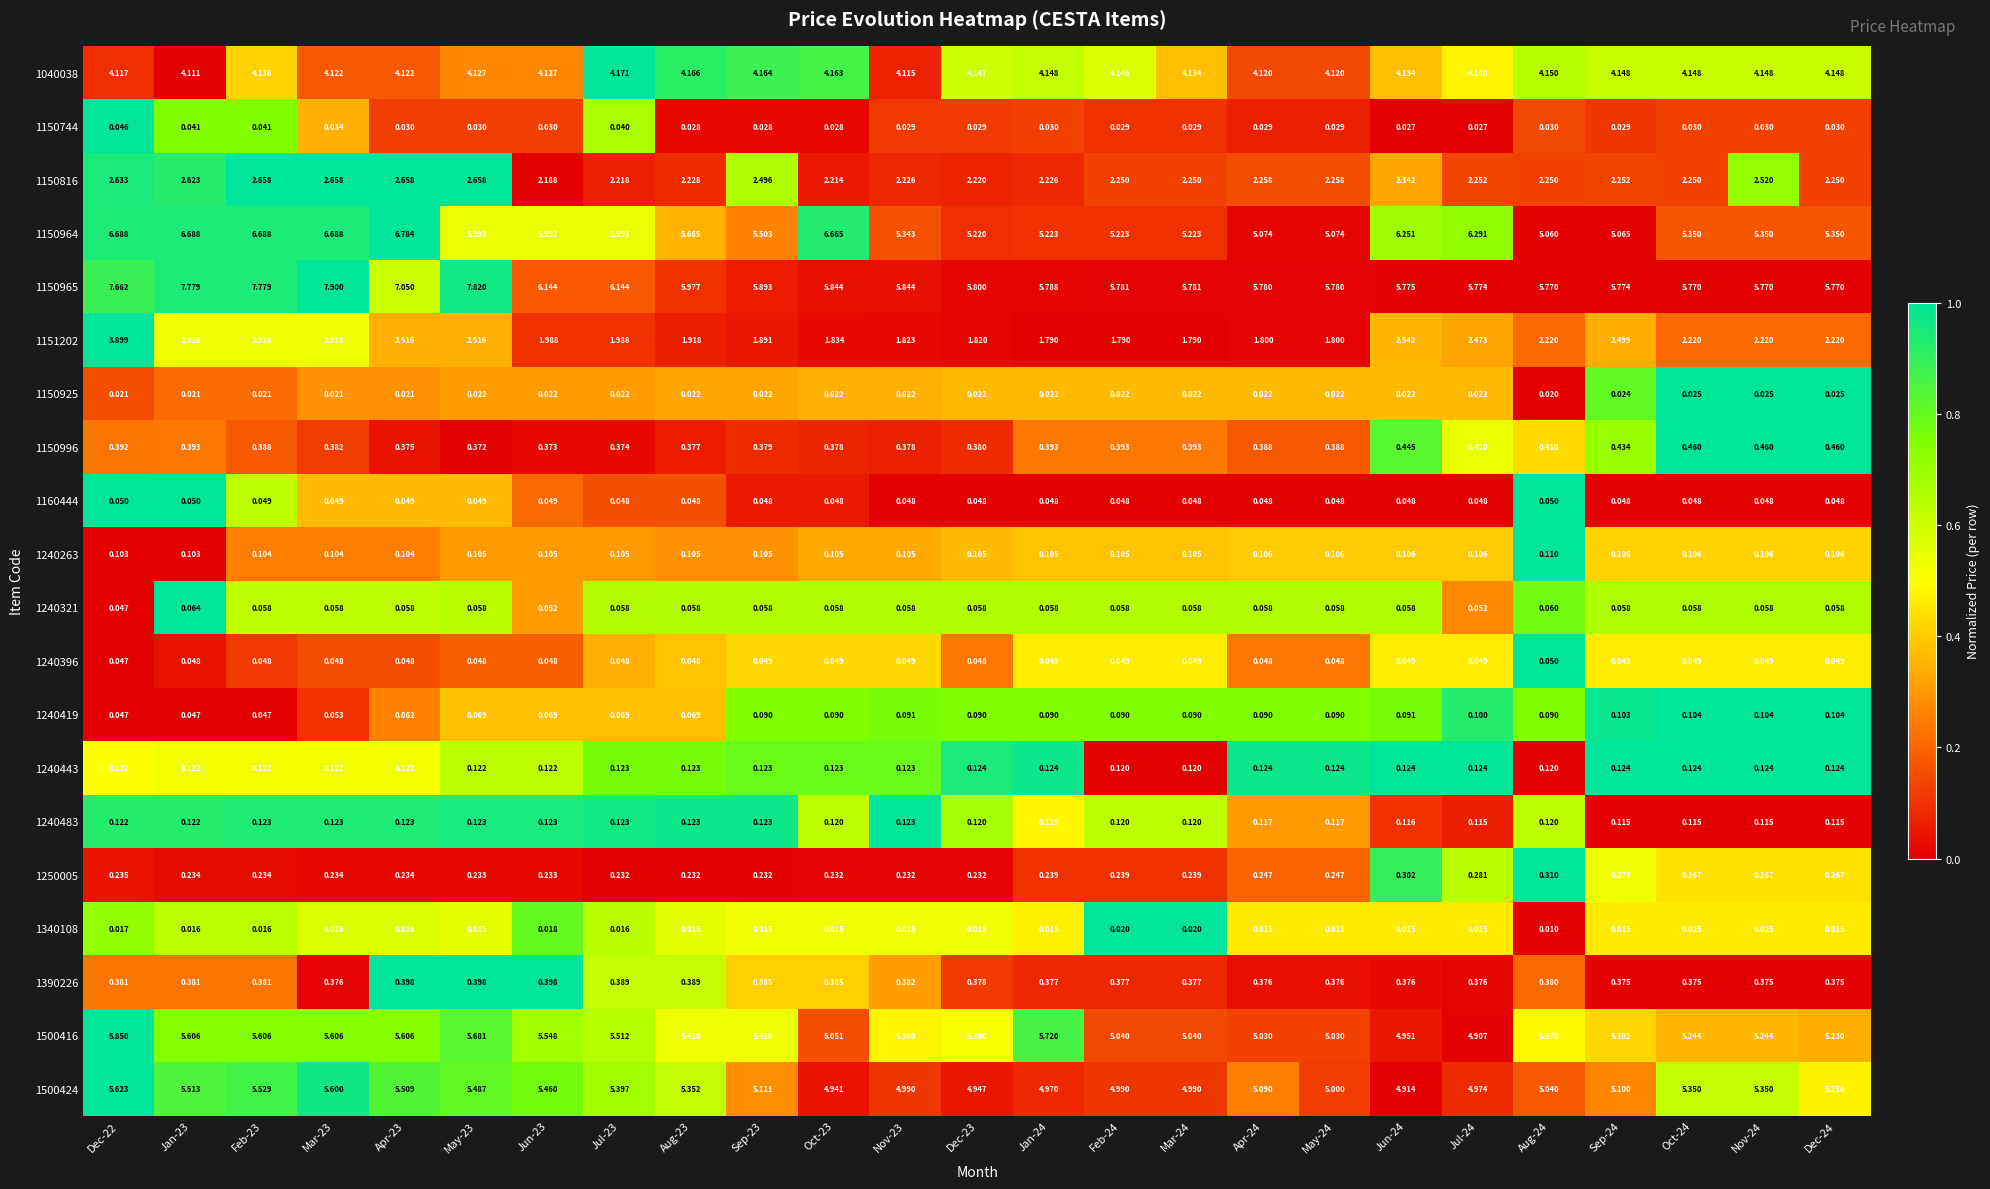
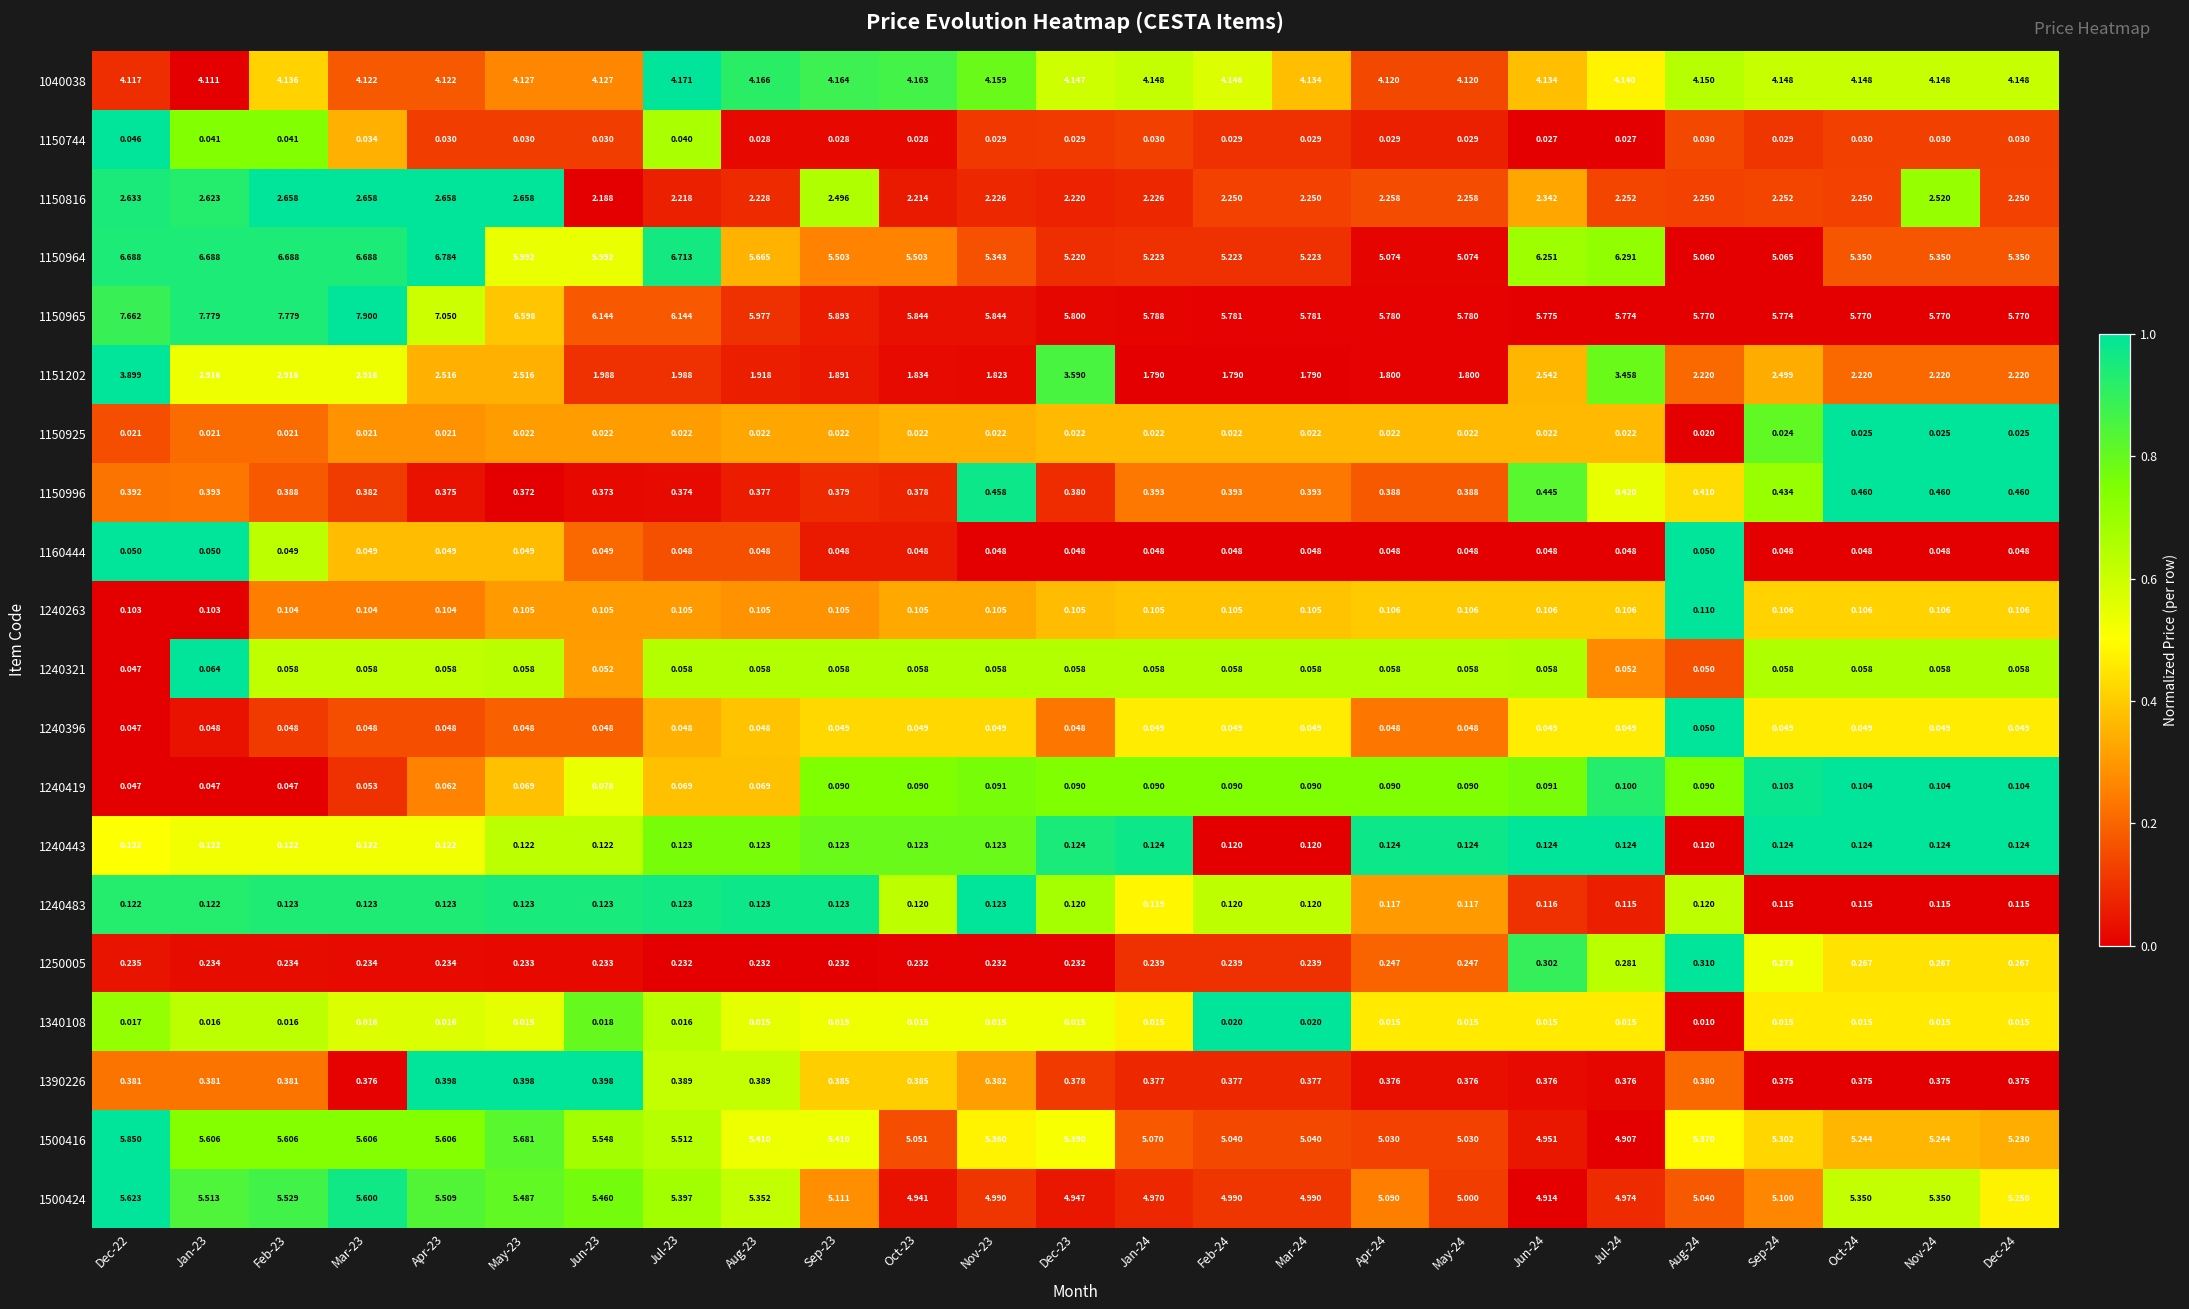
1040038, Nov-23: 4.115 -> 4.159
1150964, Jul-23: 5.993 -> 6.713
1150964, Oct-23: 6.665 -> 5.503
1150965, May-23: 7.820 -> 6.598
1151202, Dec-23: 1.820 -> 3.590
1151202, Jul-24: 2.473 -> 3.458
1150996, Nov-23: 0.378 -> 0.458
1240321, Aug-24: 0.060 -> 0.050
1240419, Jun-23: 0.069 -> 0.078
1500416, Jan-24: 5.720 -> 5.070
